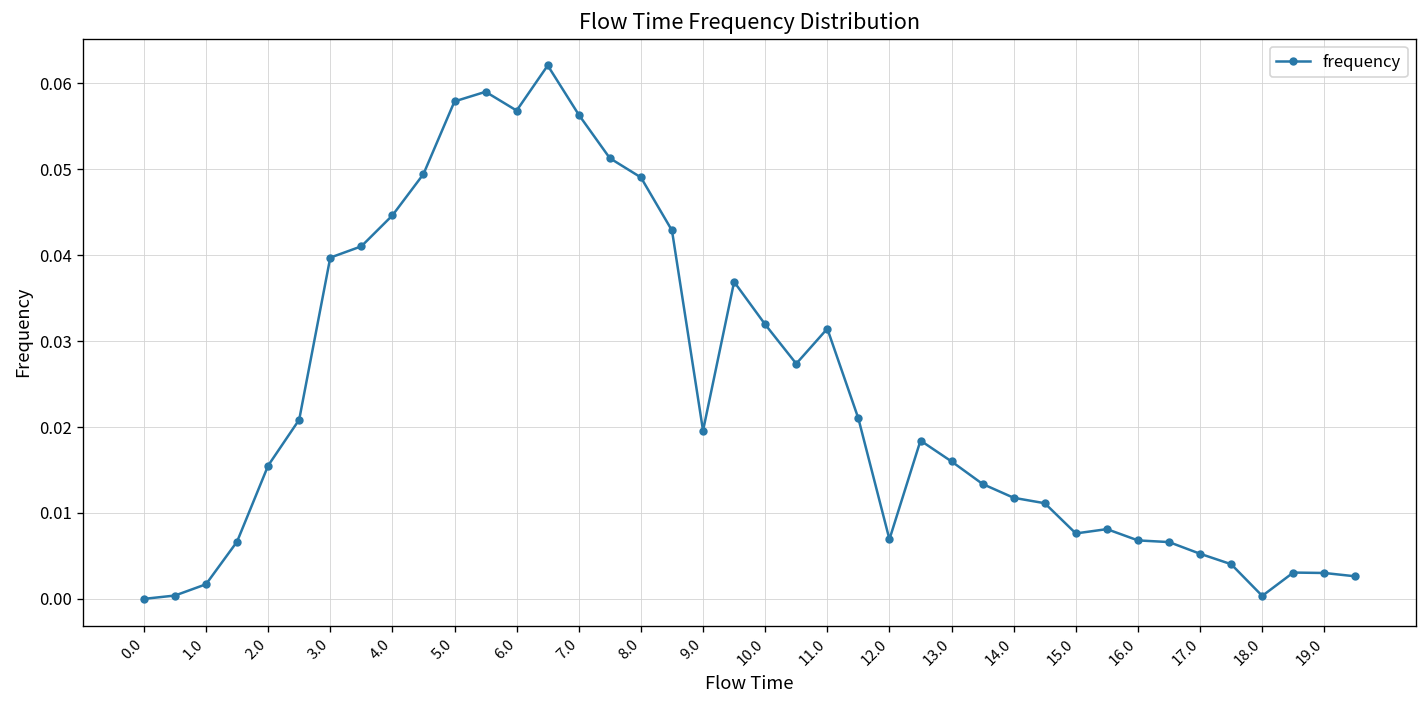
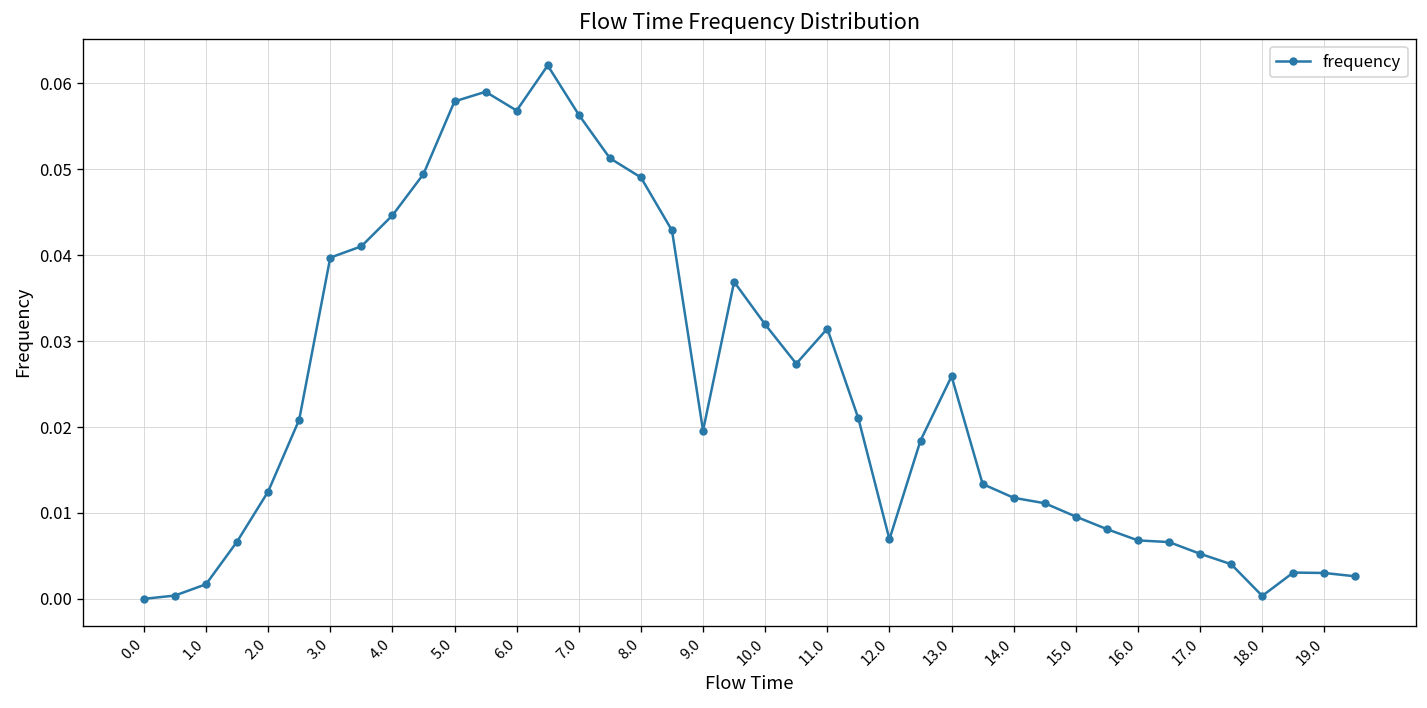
2.0: 0.016 -> 0.012
13.0: 0.016 -> 0.026
15.0: 0.008 -> 0.010
